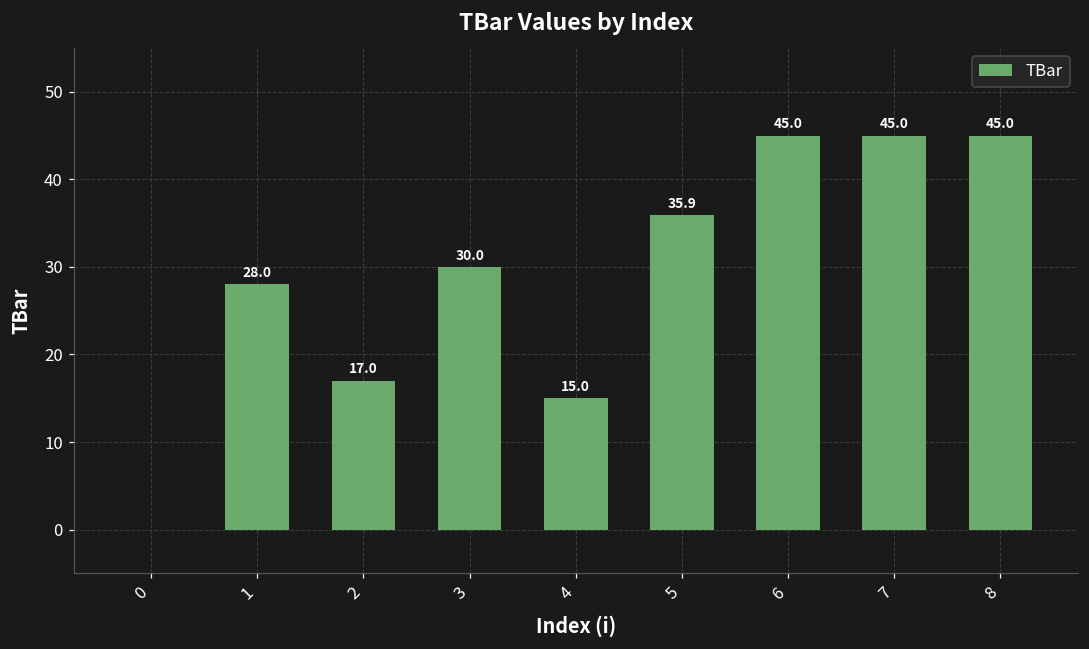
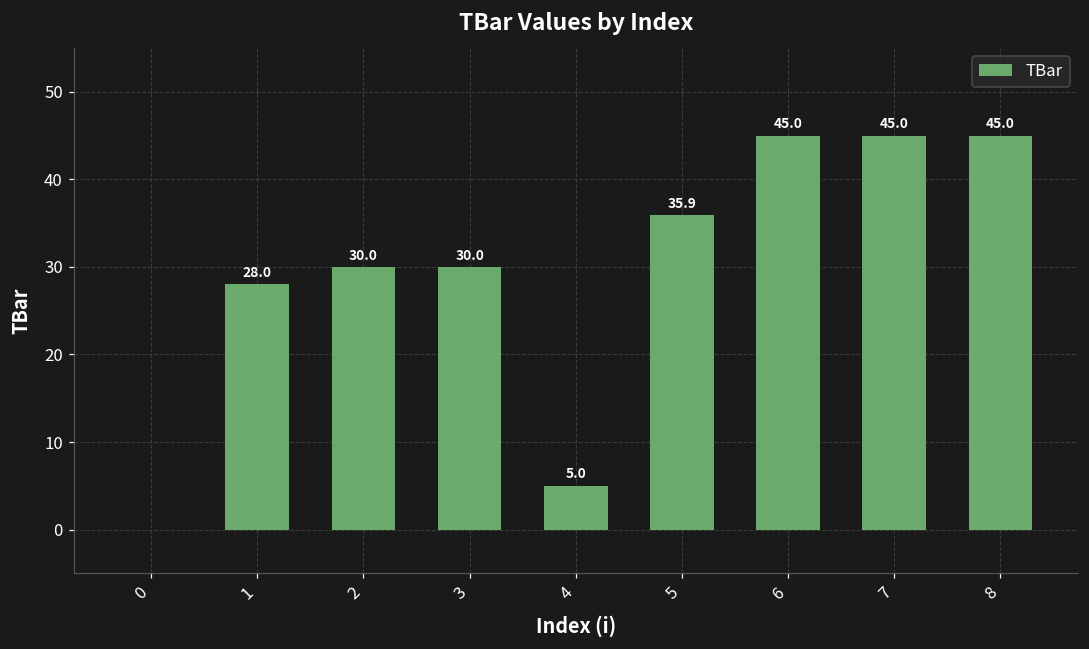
2: 17.0 -> 30.0
4: 15.0 -> 5.0
